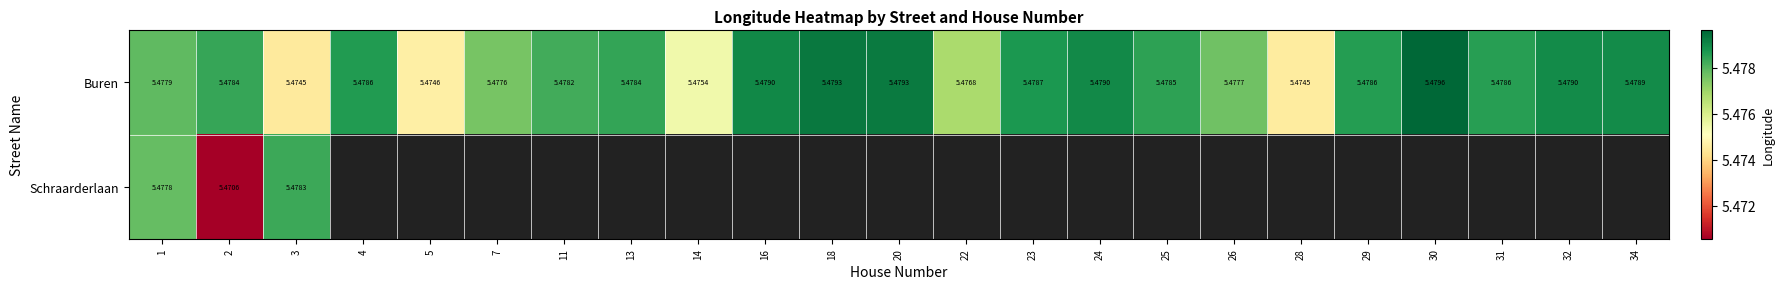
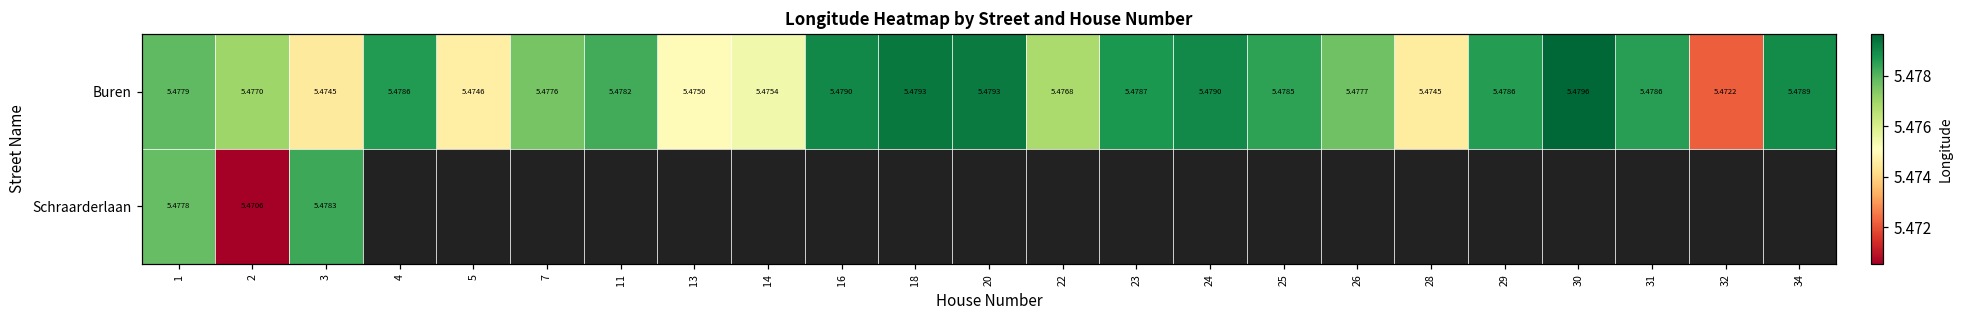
Buren, 2: 5.4784 -> 5.4770
Buren, 13: 5.4784 -> 5.4750
Buren, 32: 5.4790 -> 5.4722
